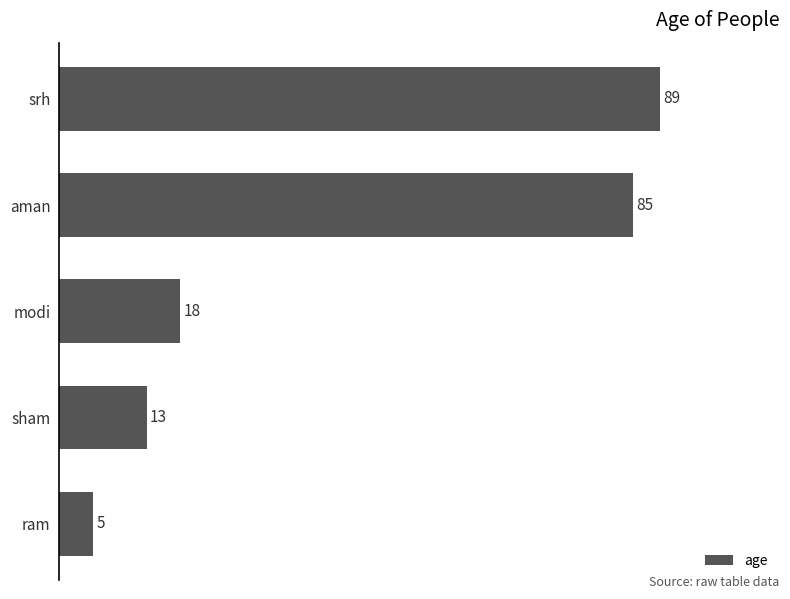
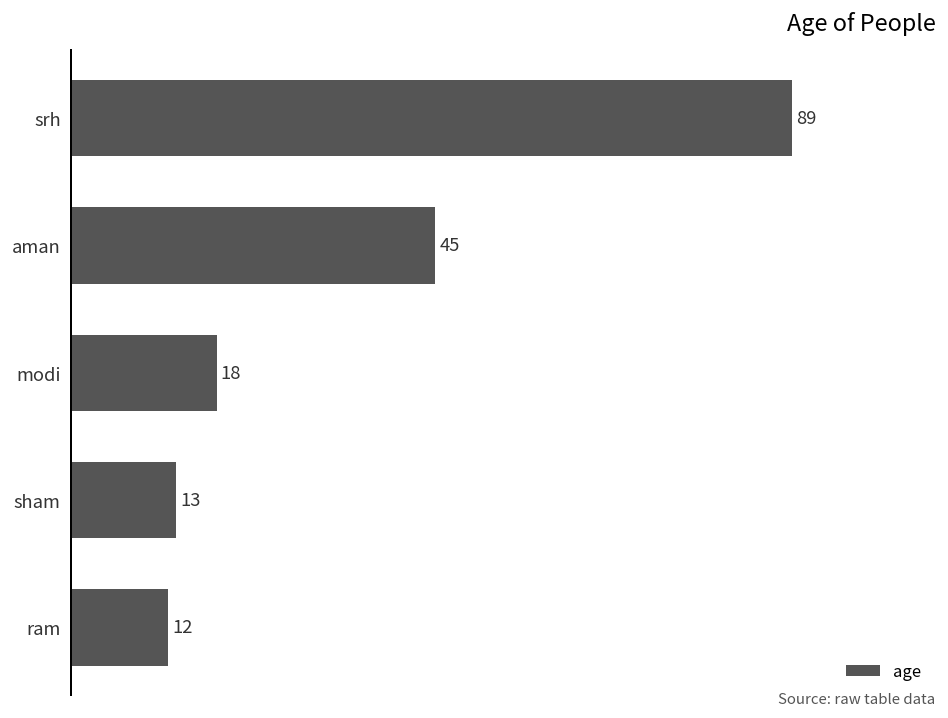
aman: 85 -> 45
ram: 5 -> 12
